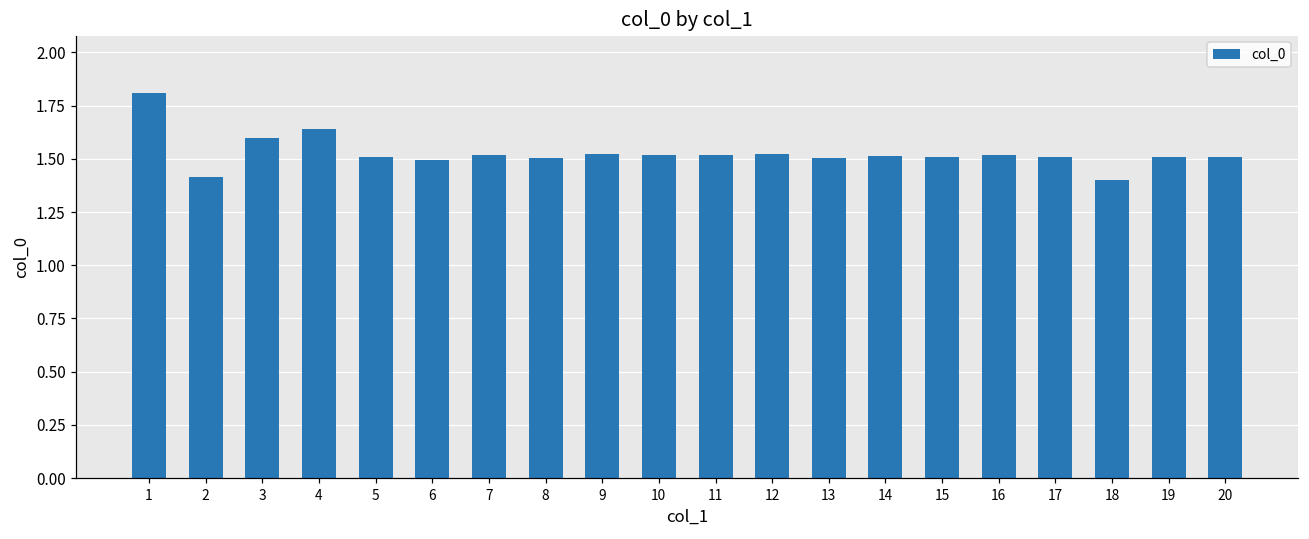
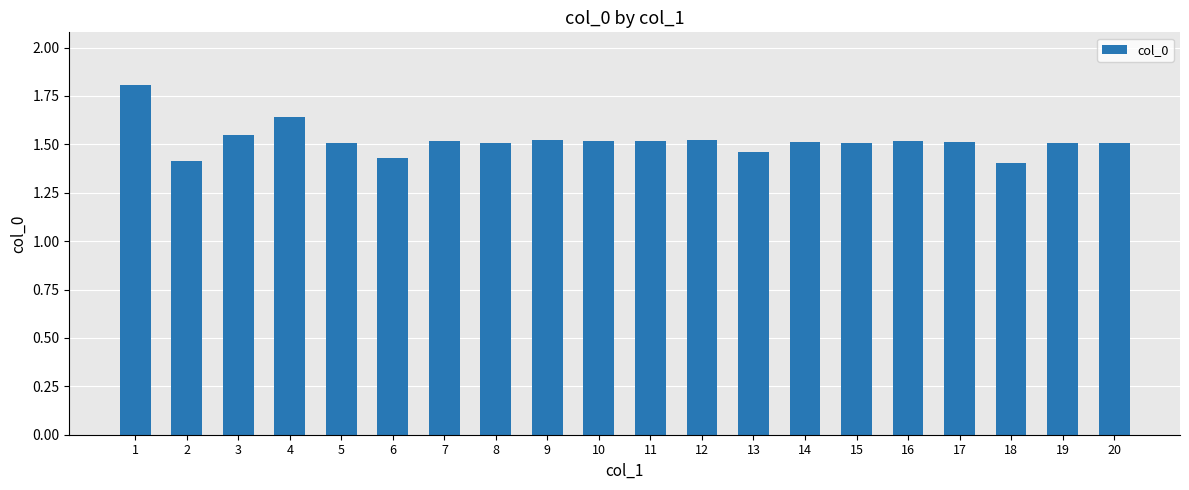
3: 1.60 -> 1.55
6: 1.50 -> 1.43
13: 1.51 -> 1.46
